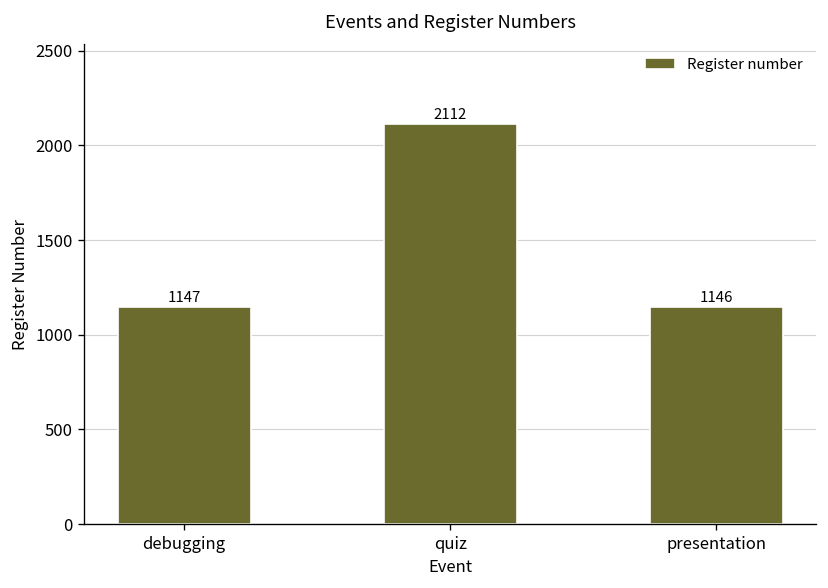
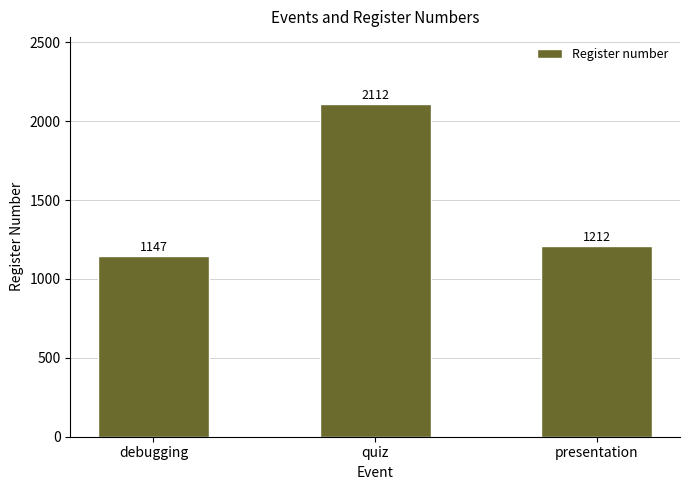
presentation: 1146 -> 1212
